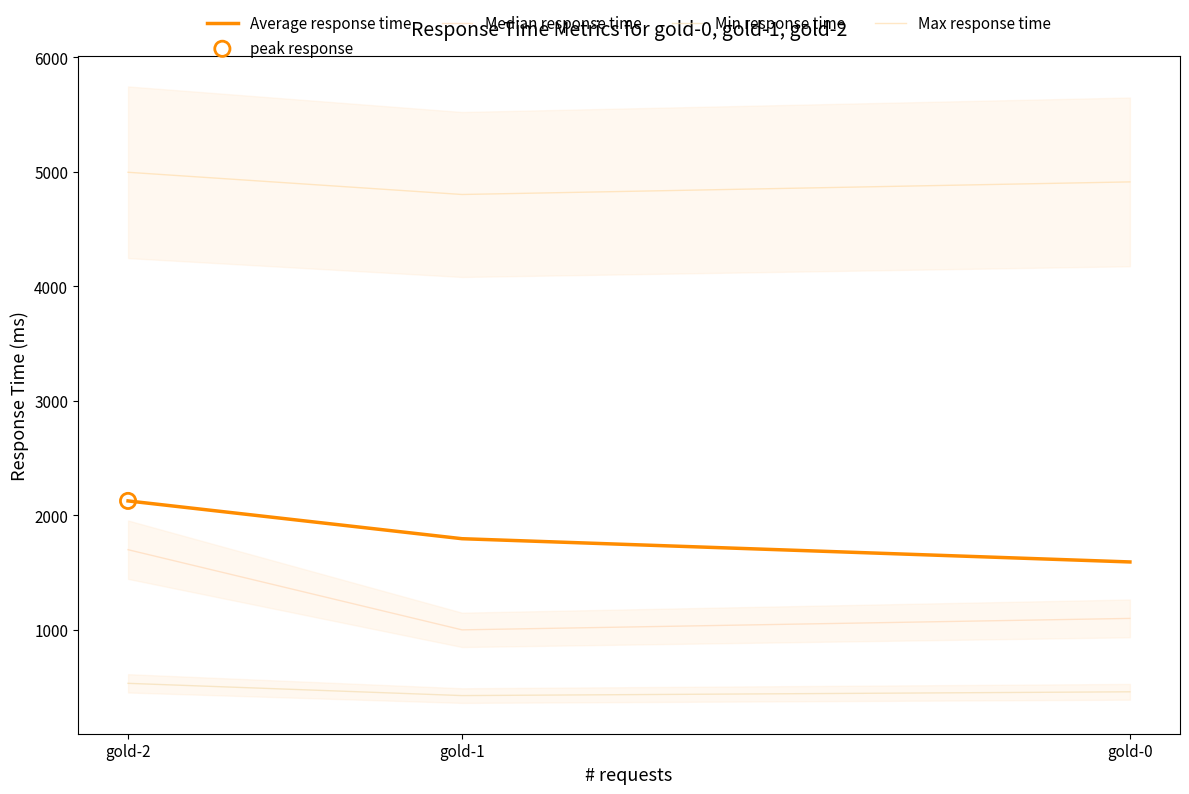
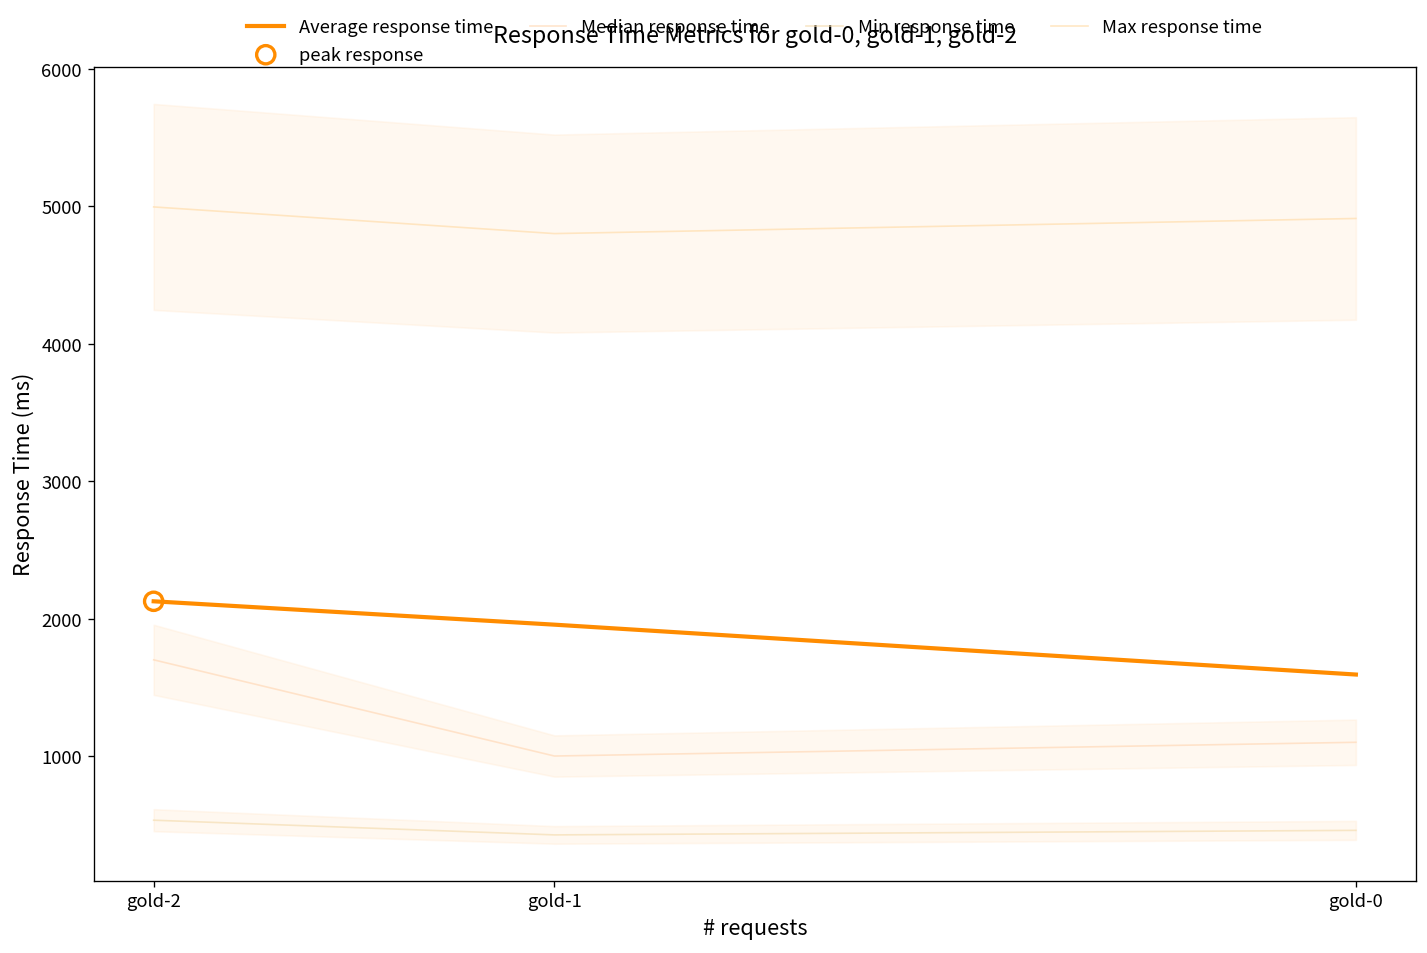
Average response time, gold-1: 1800 -> 1960
